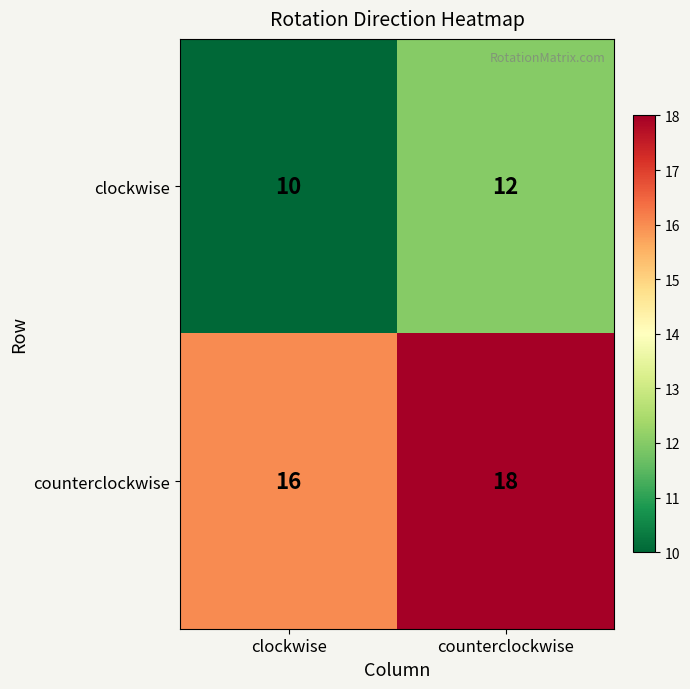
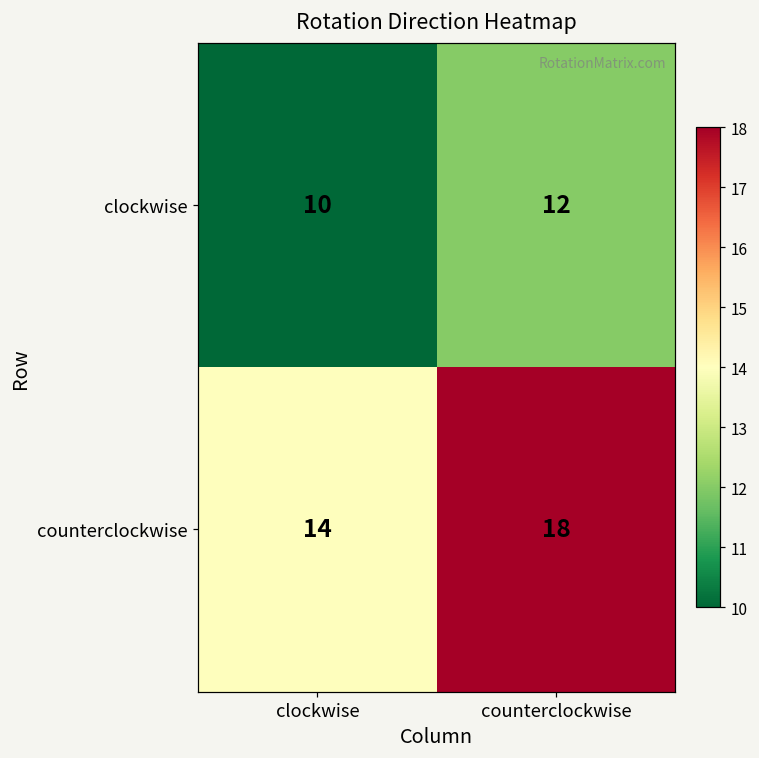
counterclockwise, clockwise: 16 -> 14
